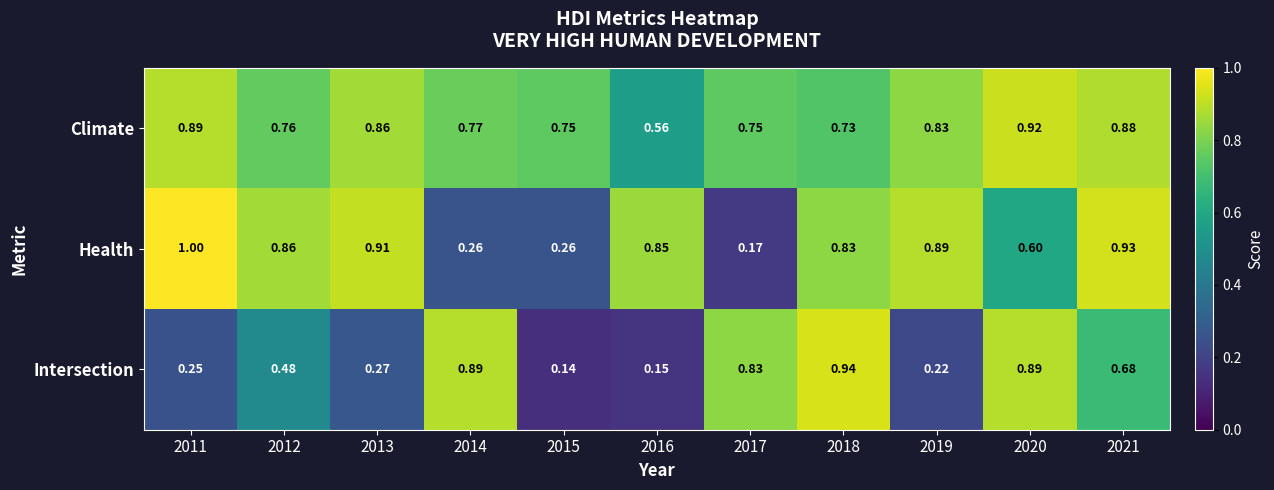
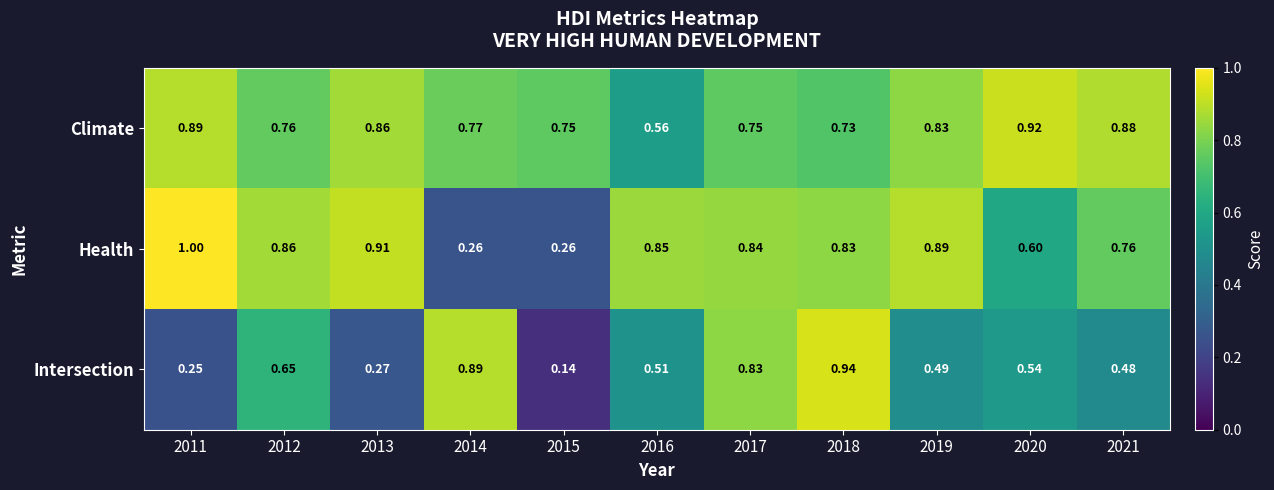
Health, 2017: 0.17 -> 0.84
Health, 2021: 0.93 -> 0.76
Intersection, 2012: 0.48 -> 0.65
Intersection, 2016: 0.15 -> 0.51
Intersection, 2019: 0.22 -> 0.49
Intersection, 2020: 0.89 -> 0.54
Intersection, 2021: 0.68 -> 0.48
